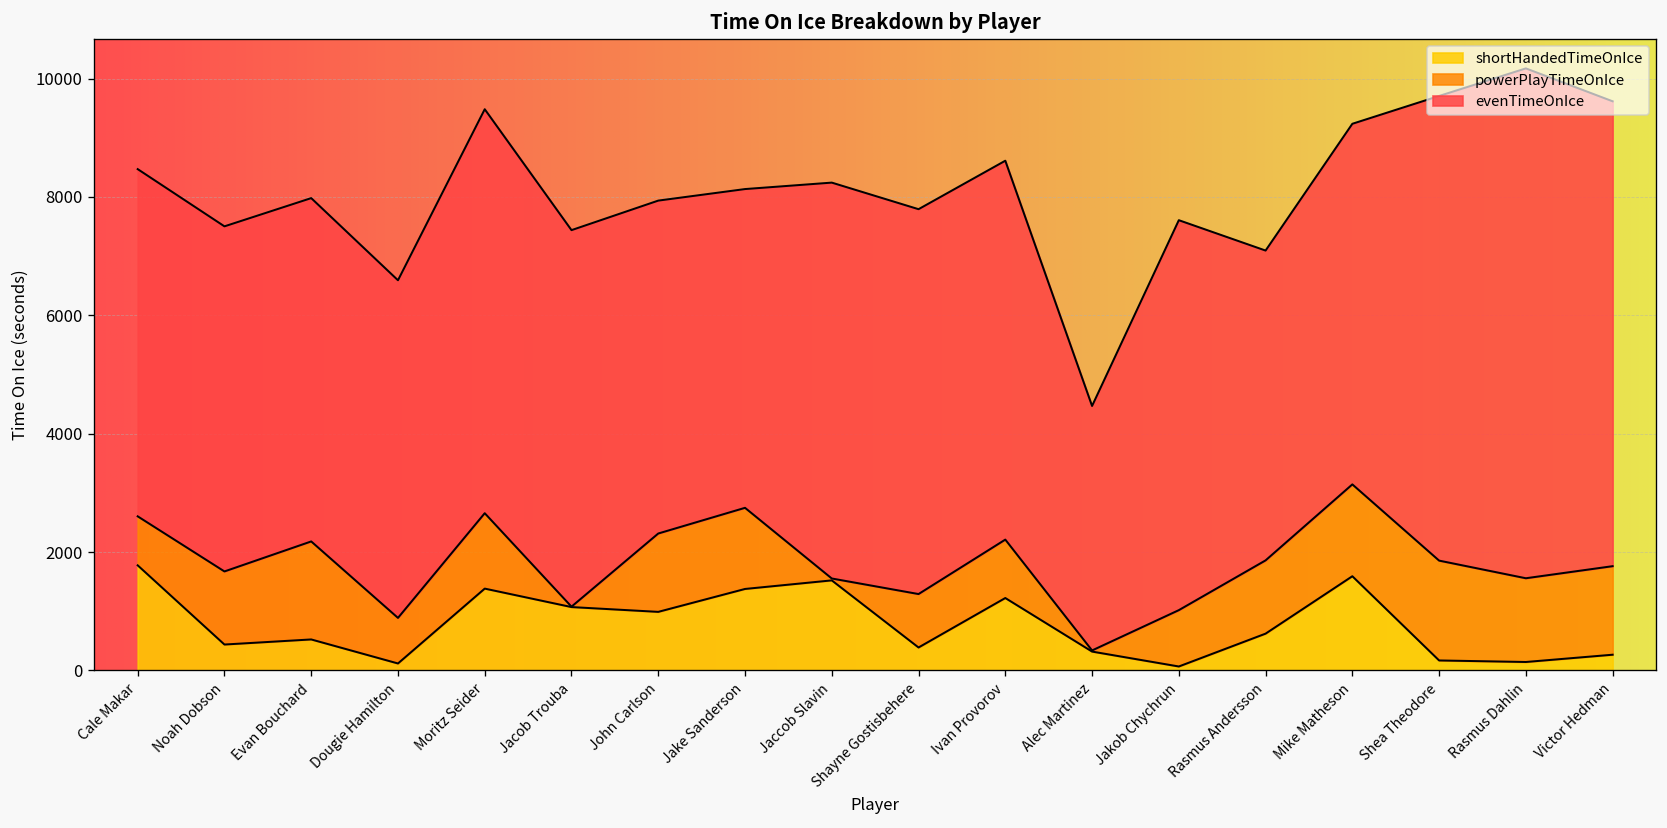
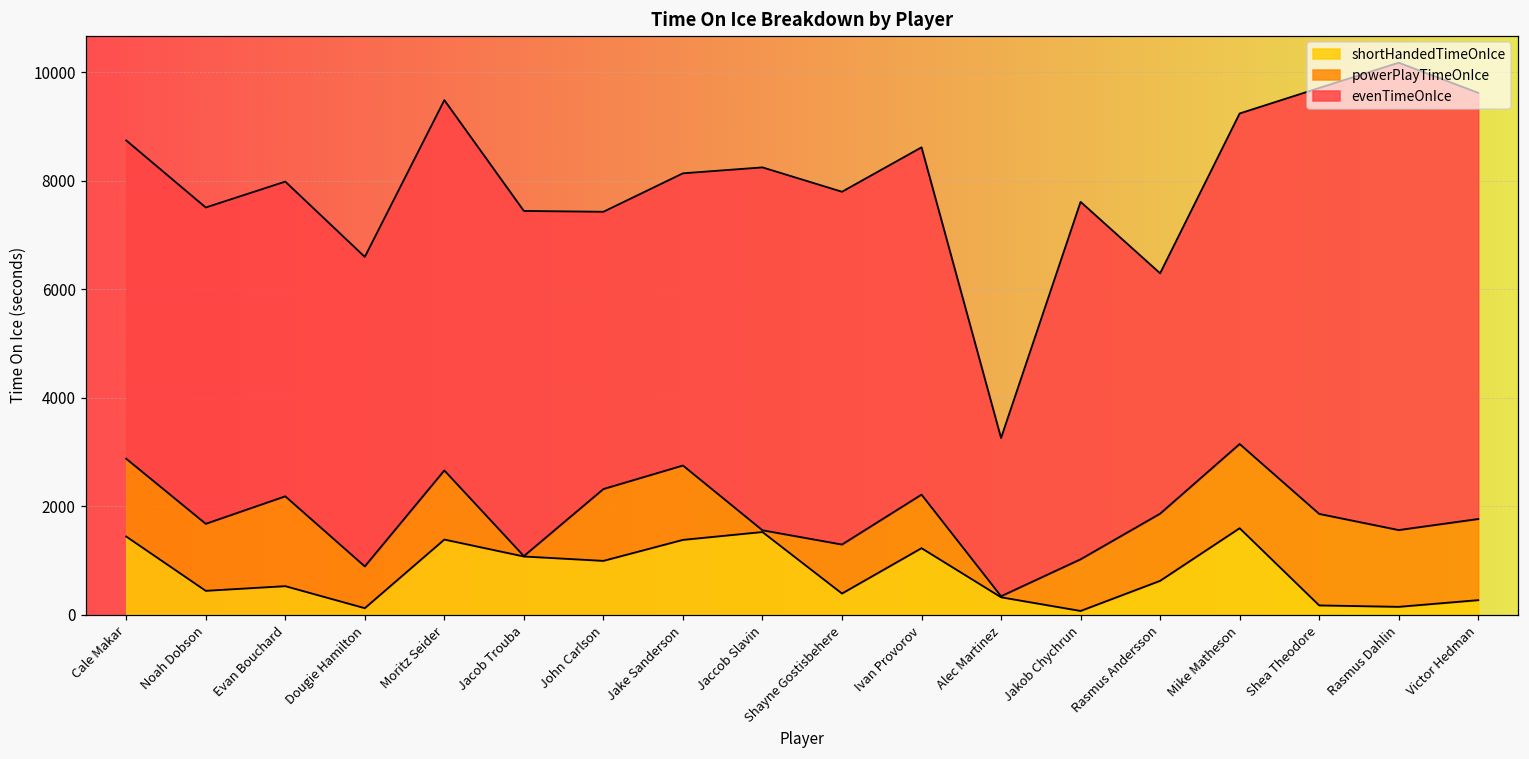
shortHandedTimeOnIce, Cale Makar: 1800 -> 1400
powerPlayTimeOnIce, Cale Makar: 800 -> 1400
evenTimeOnIce, John Carlson: 5600 -> 5100
evenTimeOnIce, Alec Martinez: 4100 -> 2900
evenTimeOnIce, Rasmus Andersson: 5200 -> 4400
